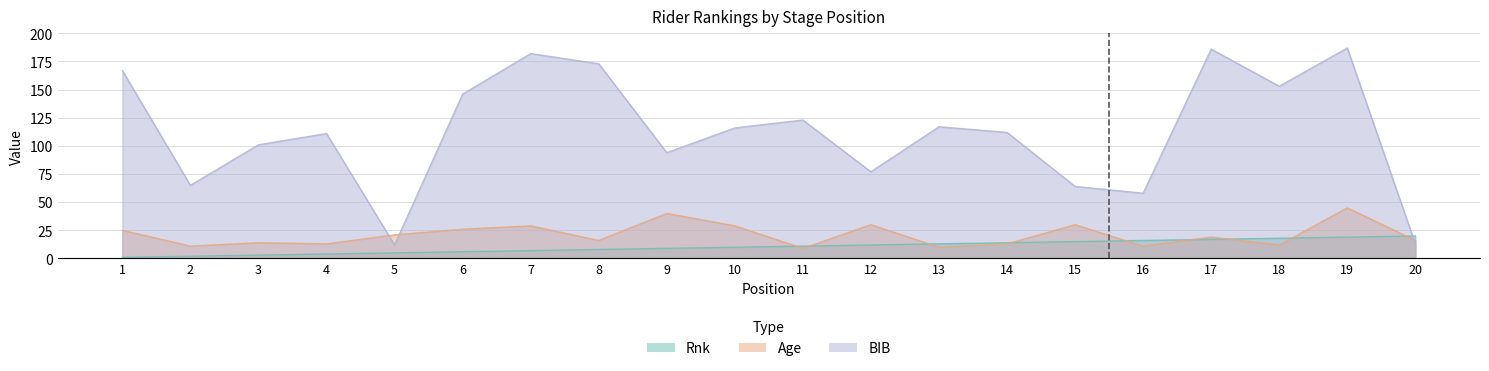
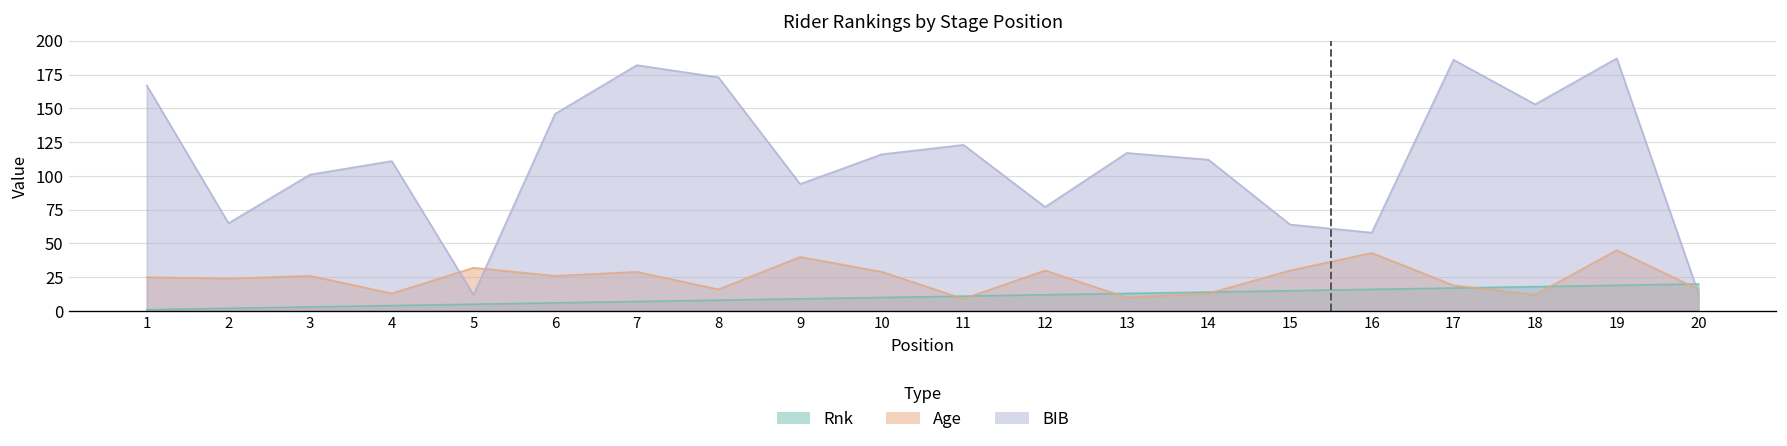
Age, 2: 11 -> 24
Age, 3: 14 -> 26
Age, 5: 21 -> 32
Age, 16: 11 -> 43
